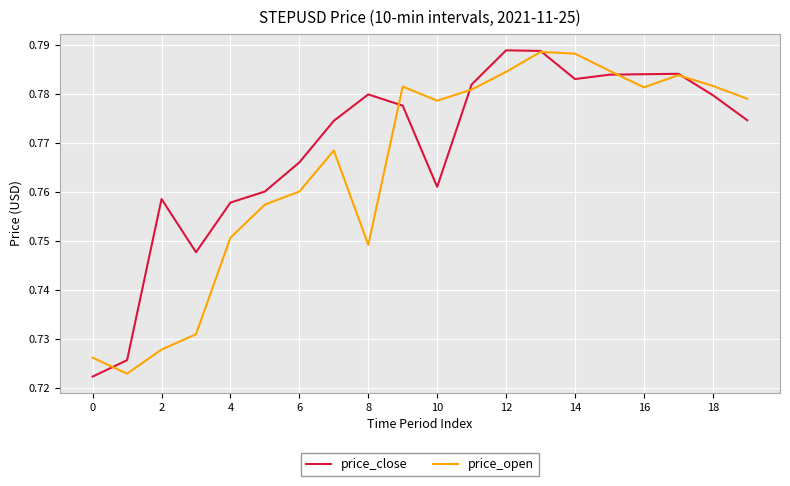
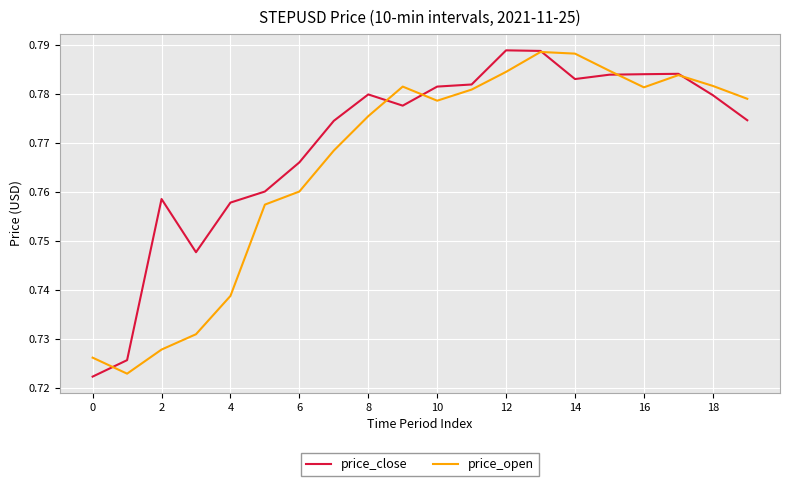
price_open, 4: 0.751 -> 0.739
price_open, 8: 0.749 -> 0.775
price_close, 10: 0.761 -> 0.782
